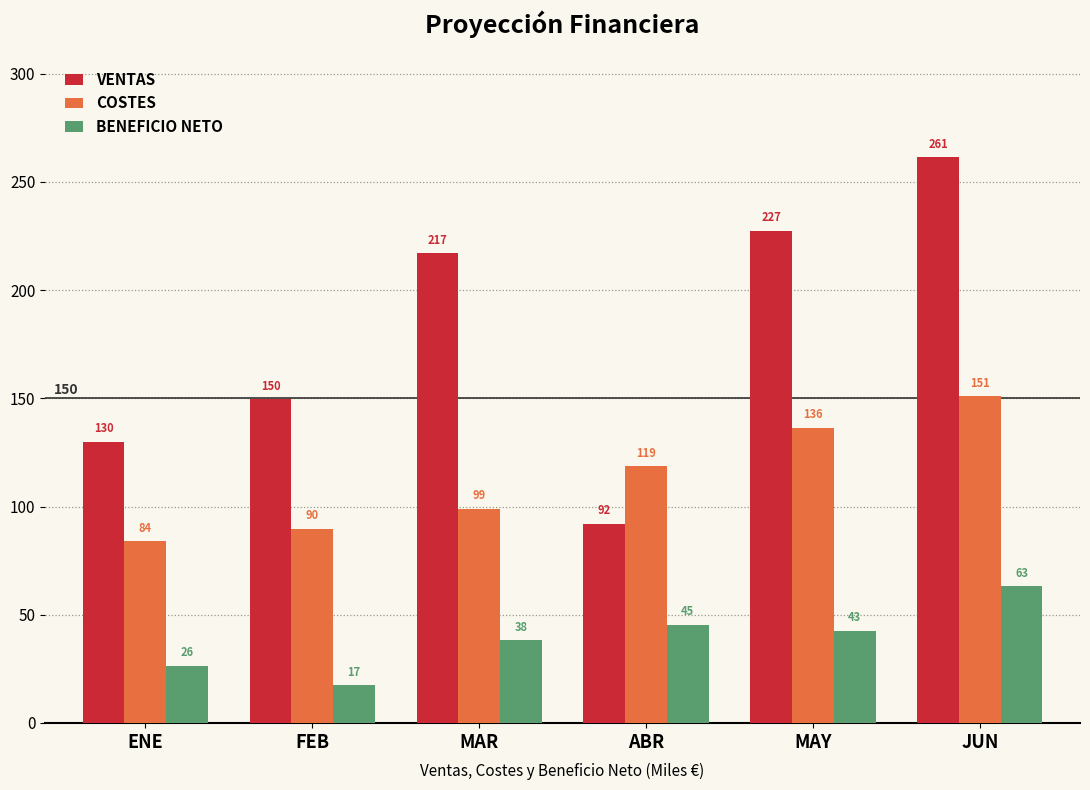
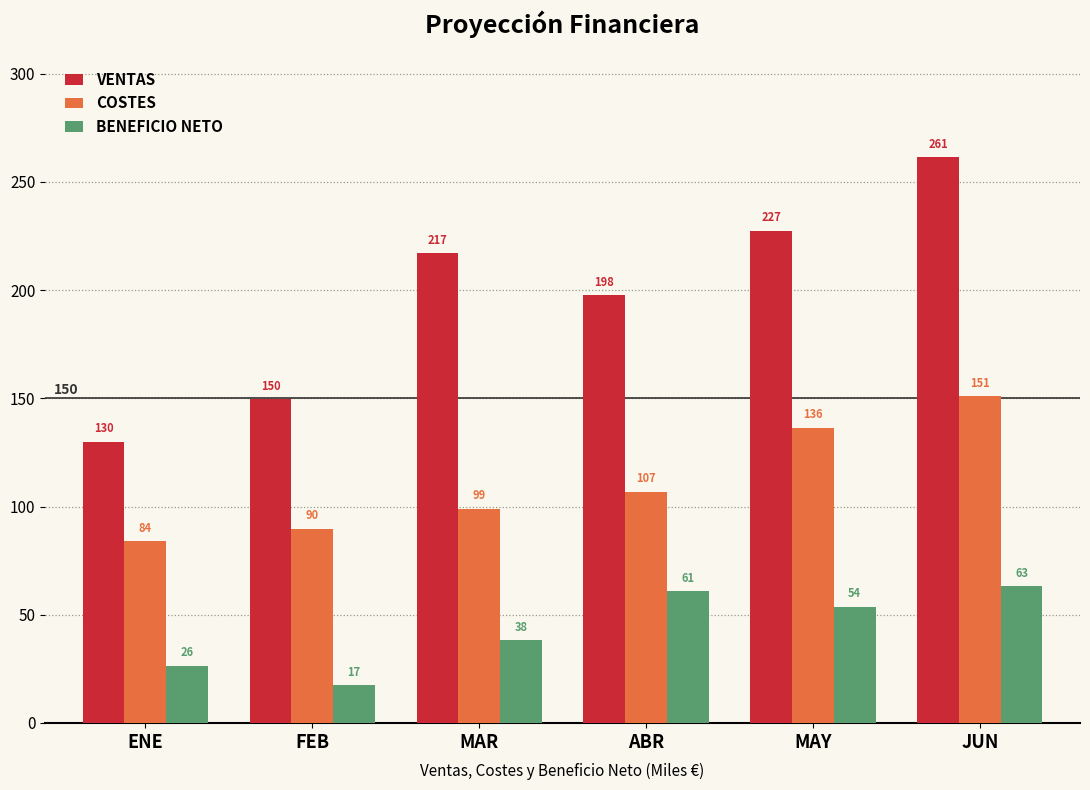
VENTAS, ABR: 92 -> 198
COSTES, ABR: 119 -> 107
BENEFICIO NETO, ABR: 45 -> 61
BENEFICIO NETO, MAY: 43 -> 54
